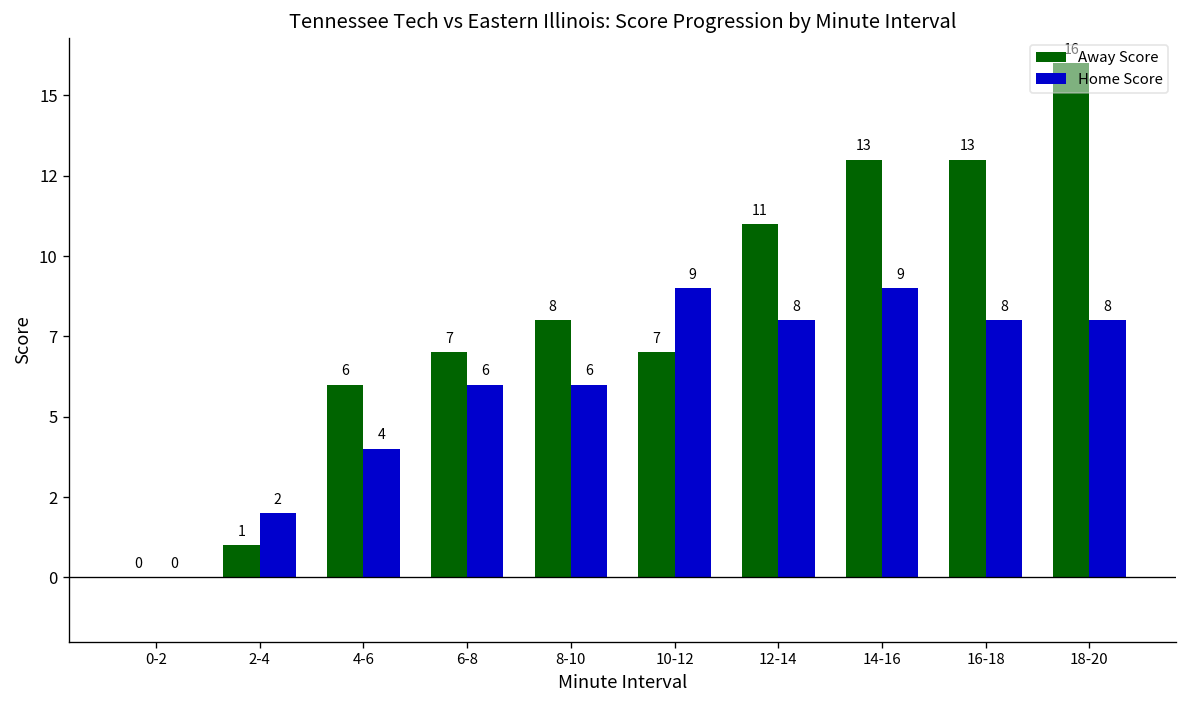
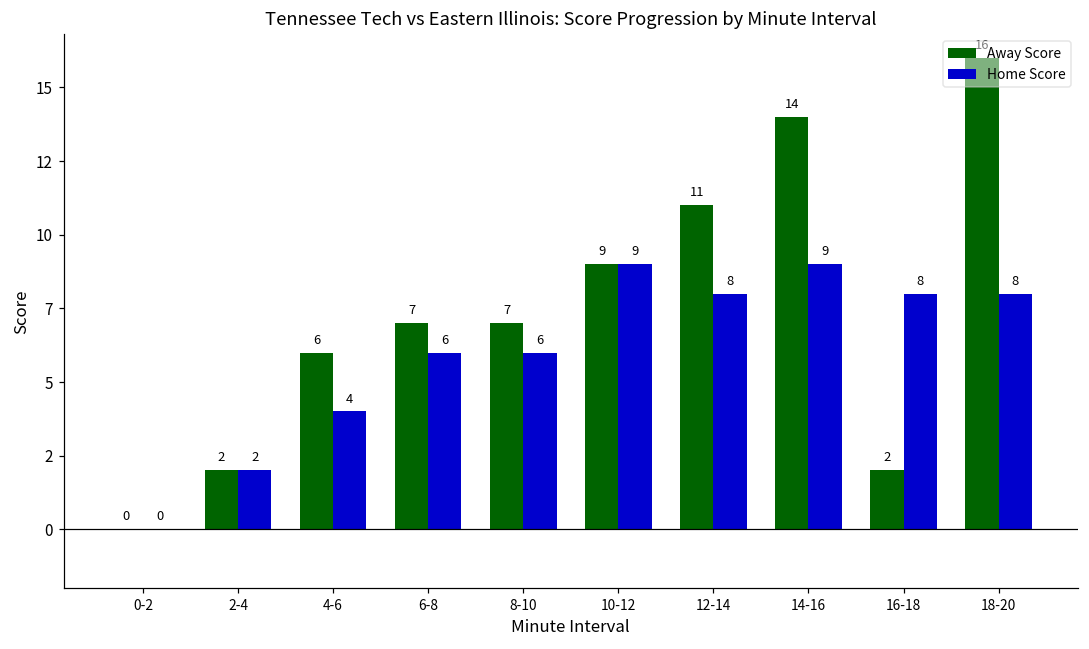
Away Score, 2-4: 1 -> 2
Away Score, 8-10: 8 -> 7
Away Score, 10-12: 7 -> 9
Away Score, 14-16: 13 -> 14
Away Score, 16-18: 13 -> 2
